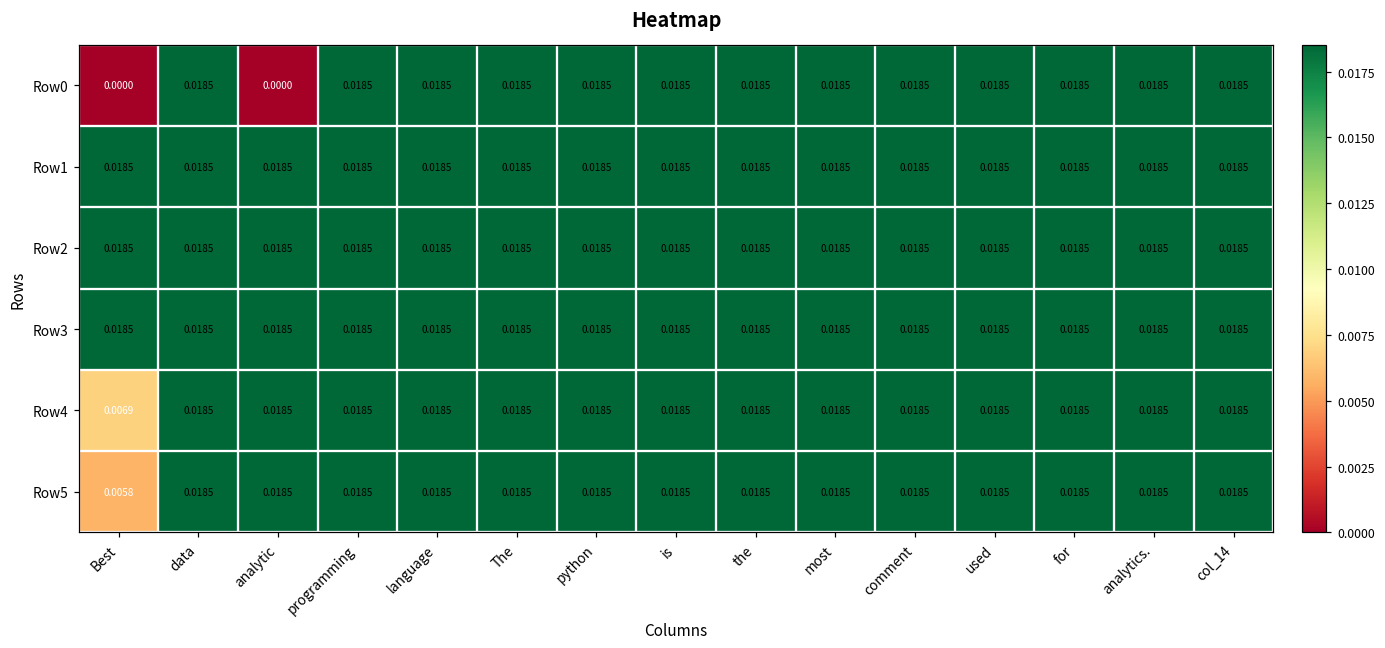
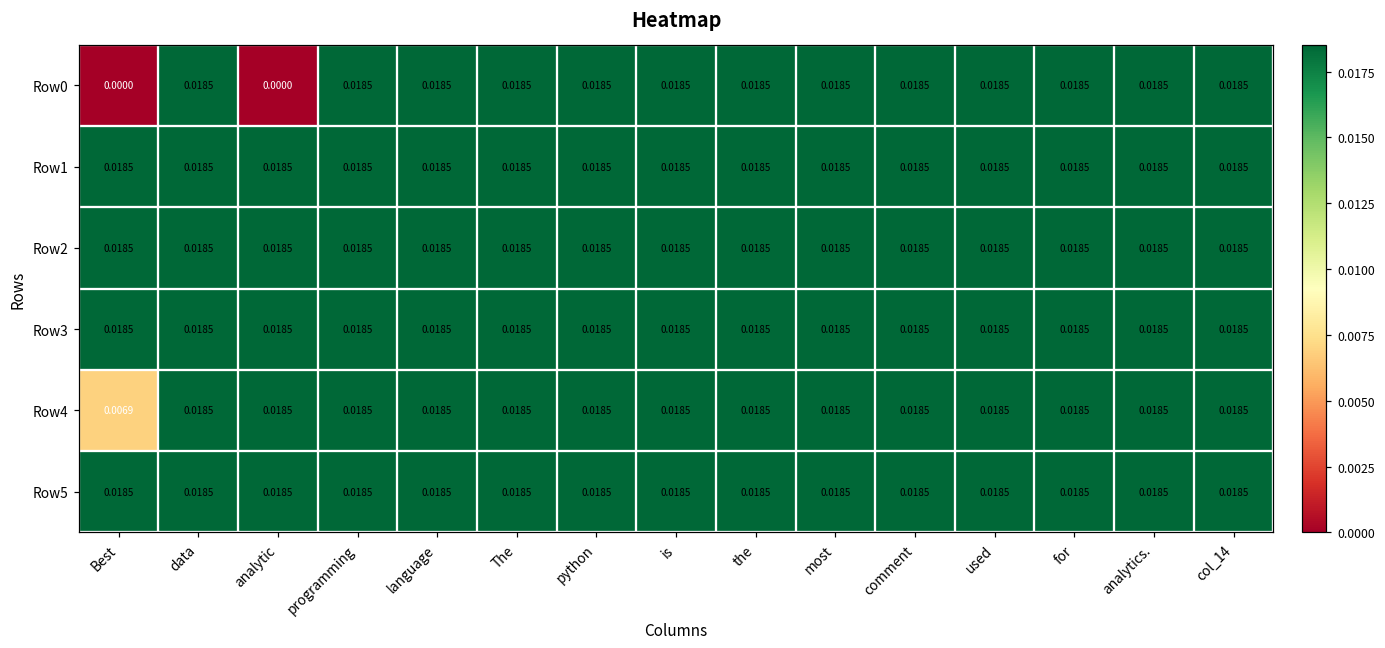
Row5, Best: 0.0058 -> 0.0185
